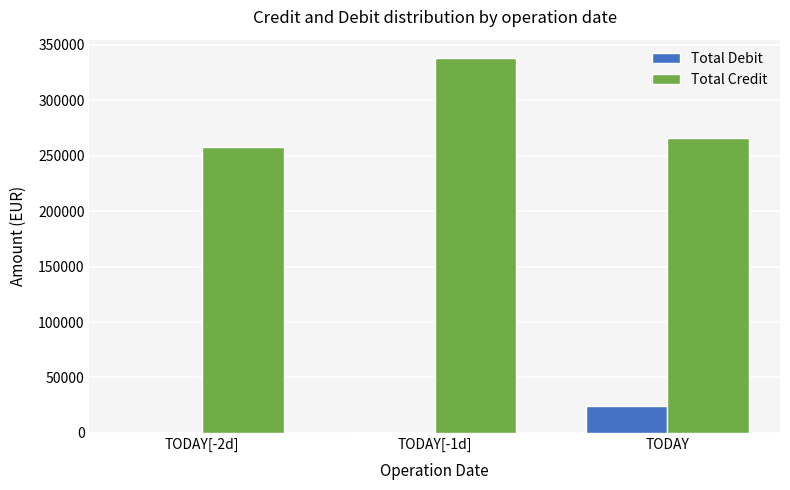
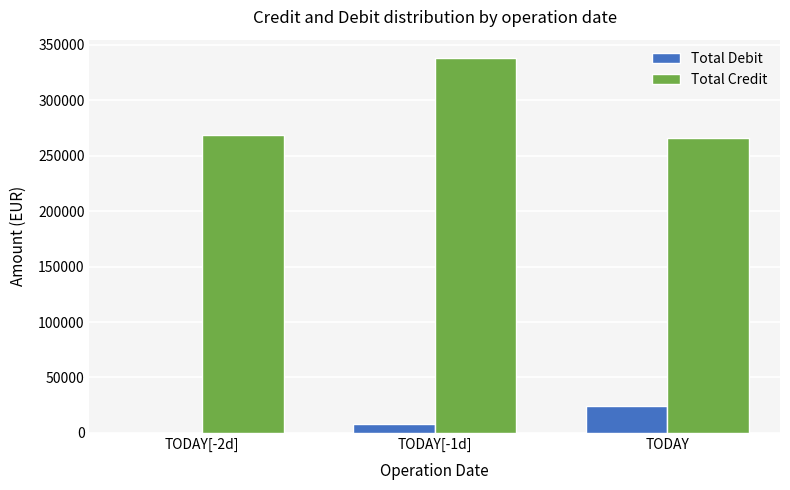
Total Credit, TODAY[-2d]: 258000 -> 269000
Total Debit, TODAY[-1d]: 1000 -> 8000
